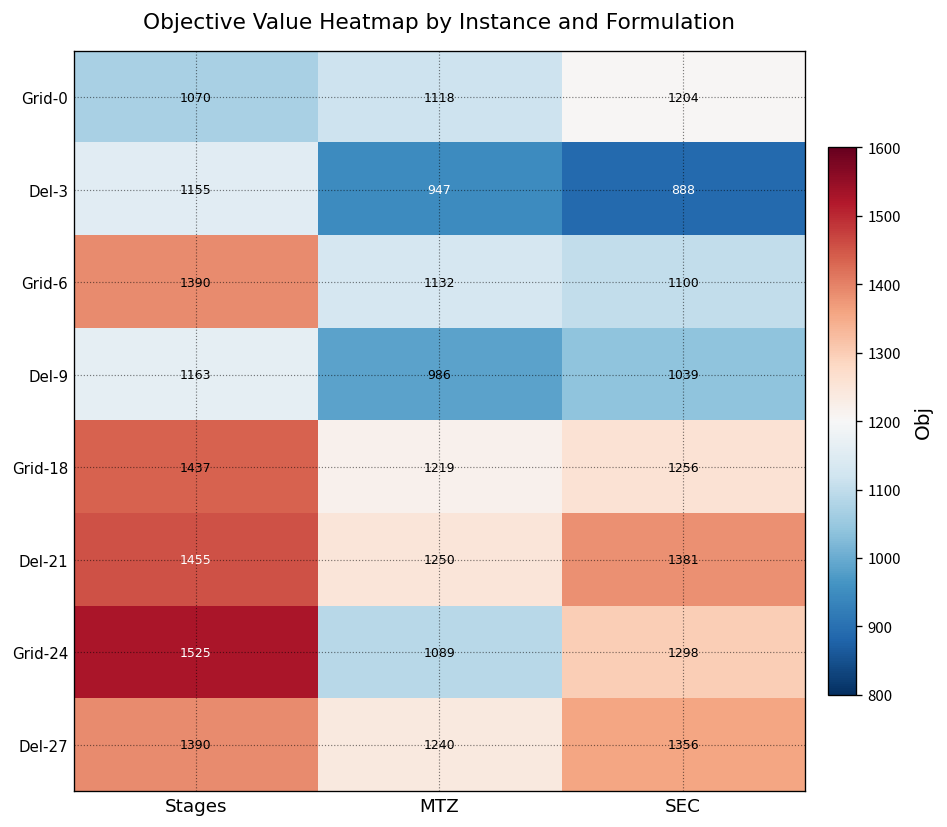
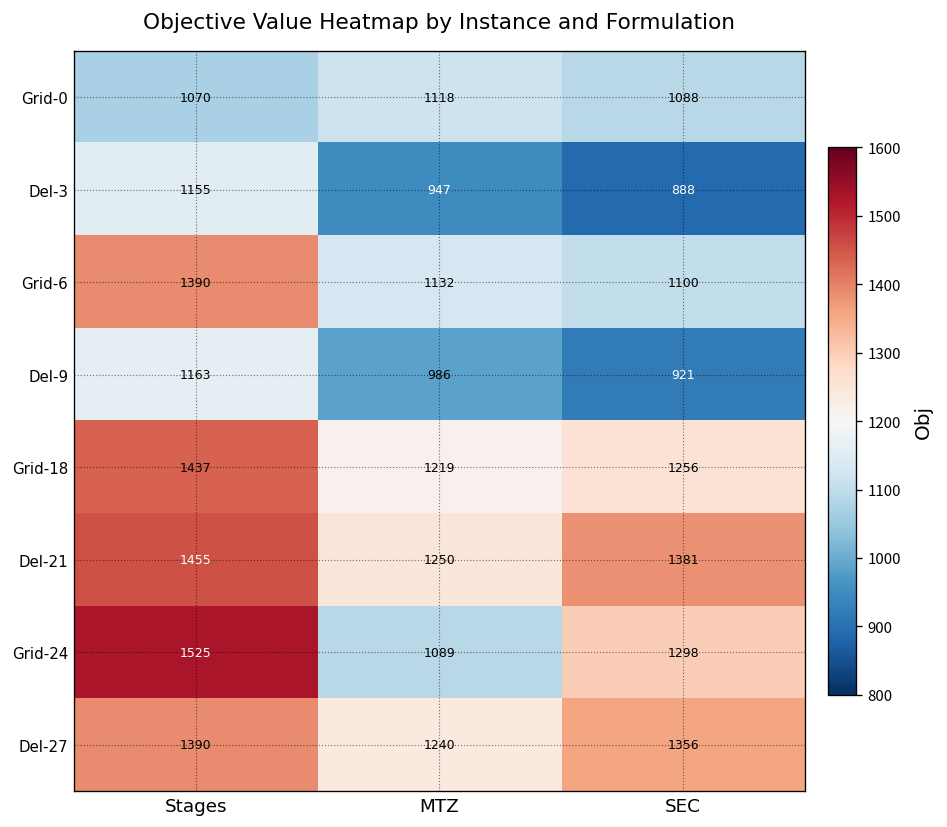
Grid-0, SEC: 1204 -> 1088
Del-9, SEC: 1039 -> 921
